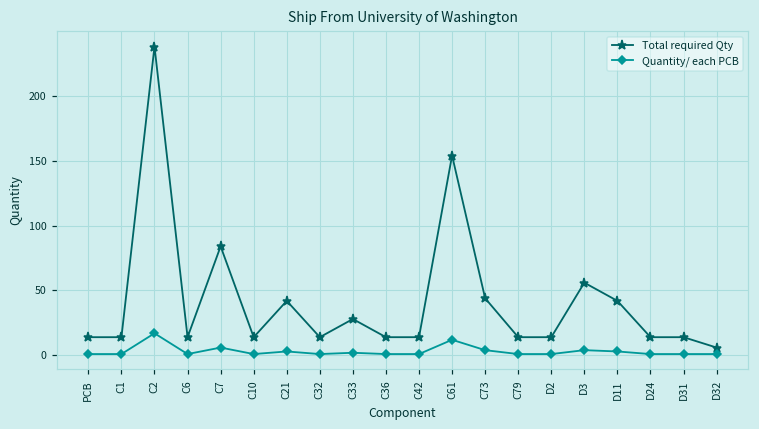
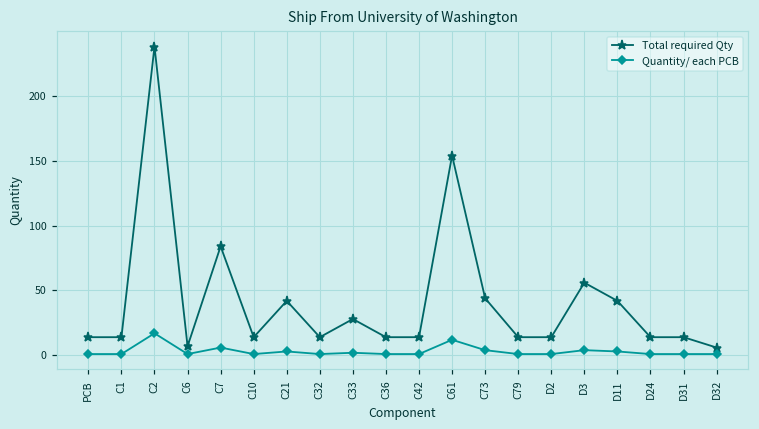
Total required Qty, C6: 14 -> 7
